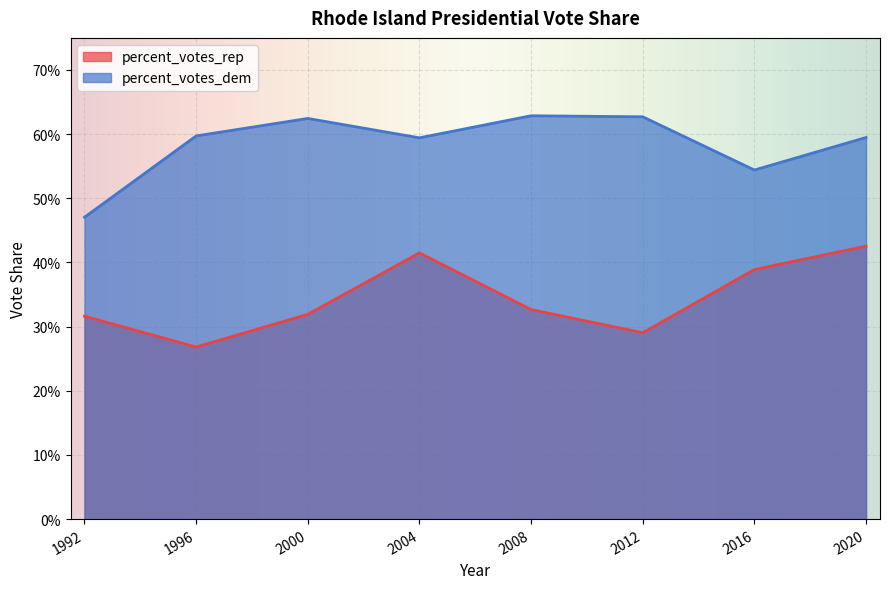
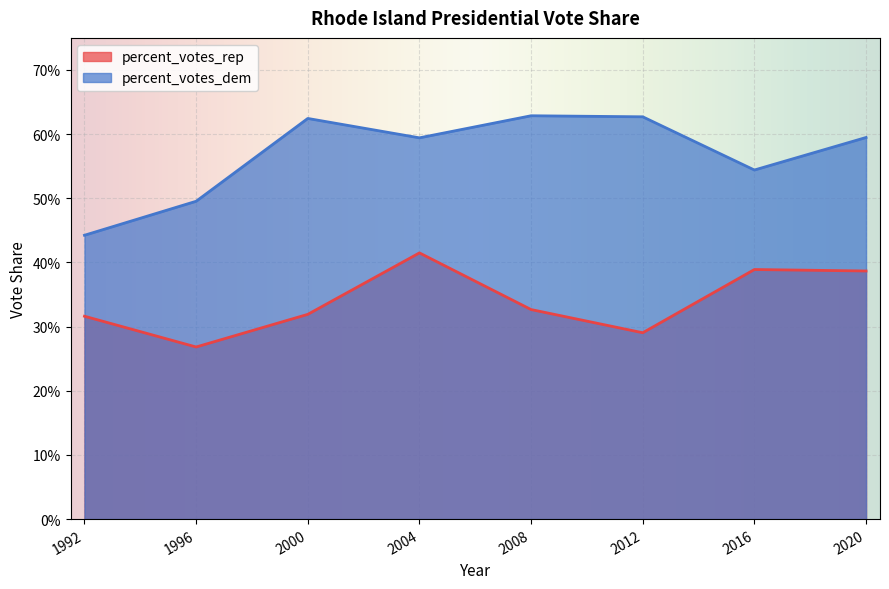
percent_votes_dem, 1992: 47% -> 44%
percent_votes_dem, 1996: 60% -> 50%
percent_votes_rep, 2020: 43% -> 39%
